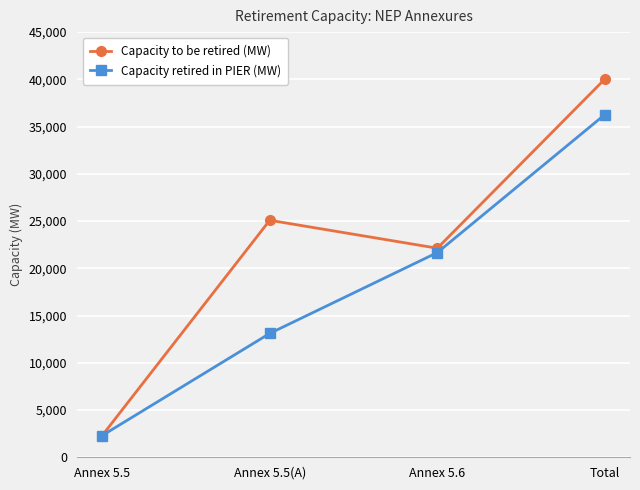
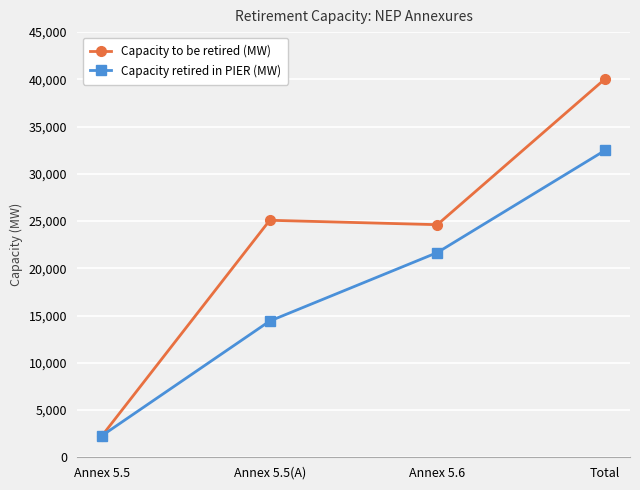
Capacity retired in PIER (MW), Annex 5.5(A): 13,000 -> 14,000
Capacity to be retired (MW), Annex 5.6: 22,000 -> 25,000
Capacity retired in PIER (MW), Total: 36,000 -> 32,000
